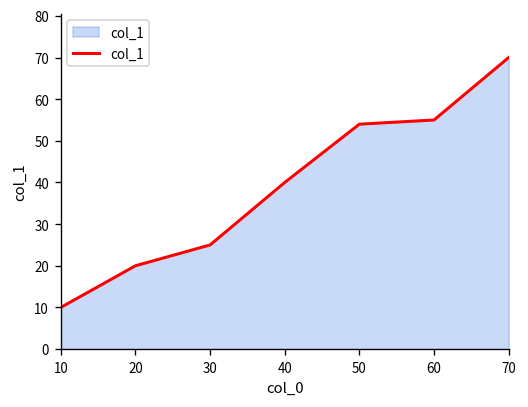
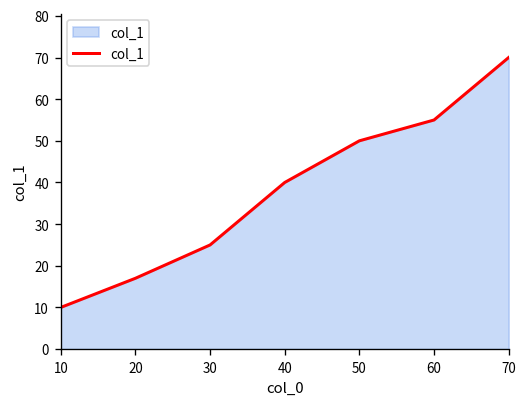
20: 20 -> 17
50: 54 -> 50
